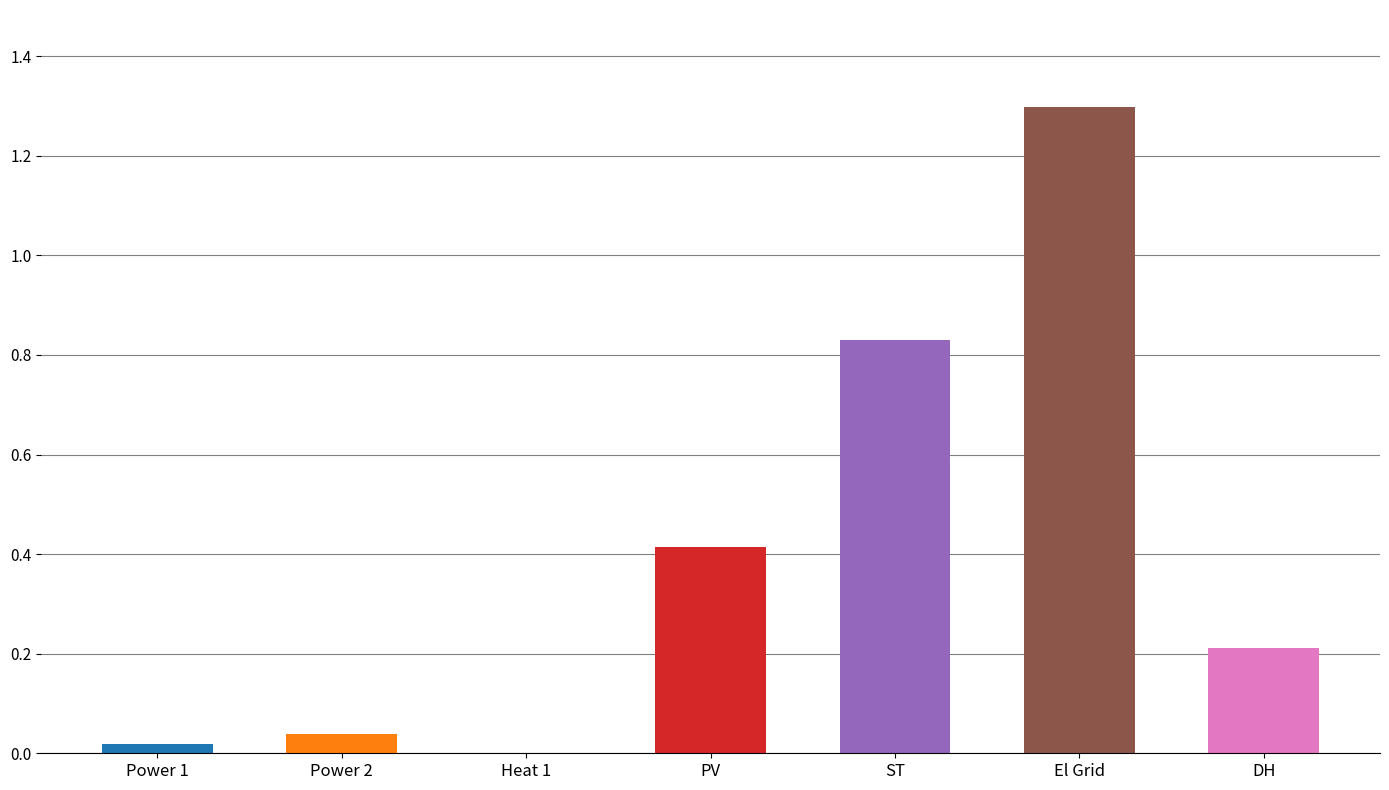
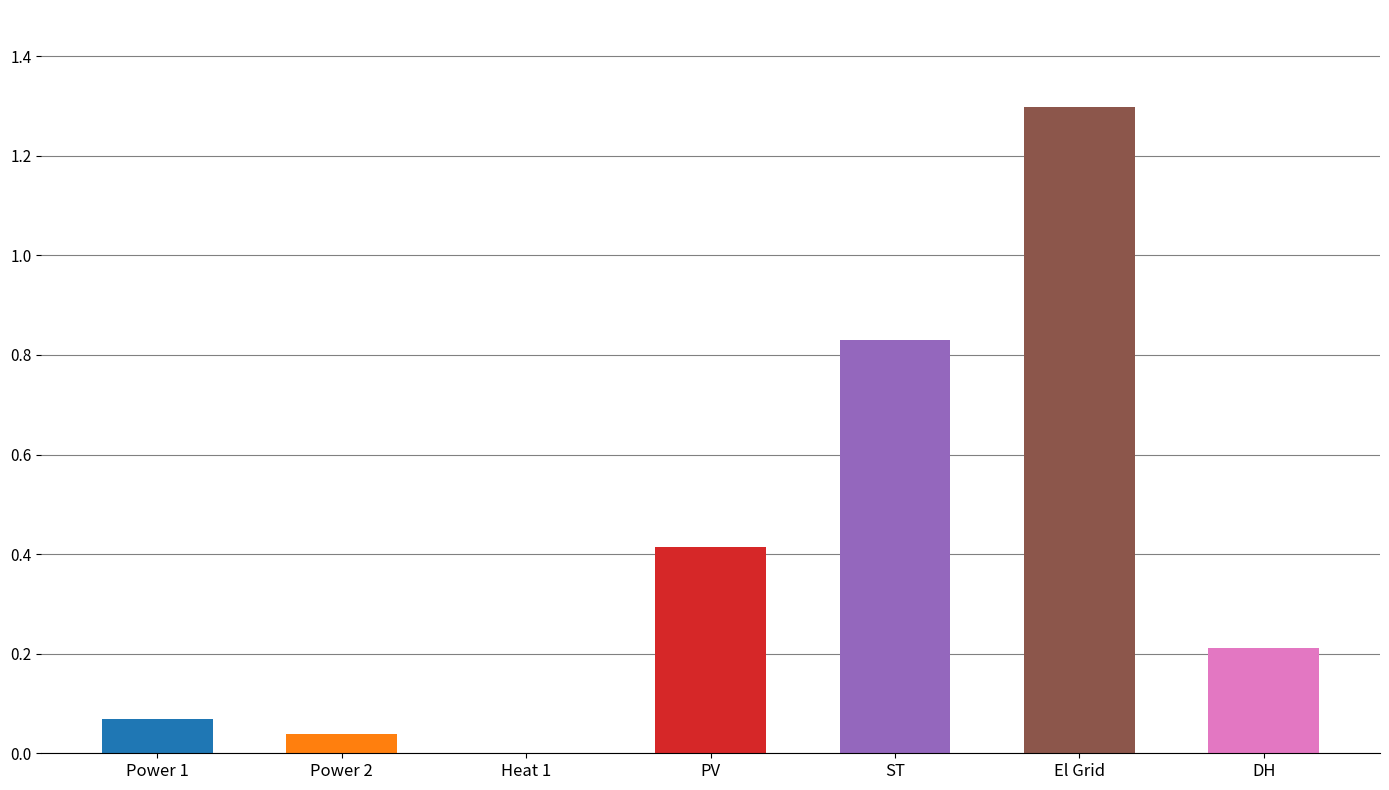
Power 1: 0.02 -> 0.07
